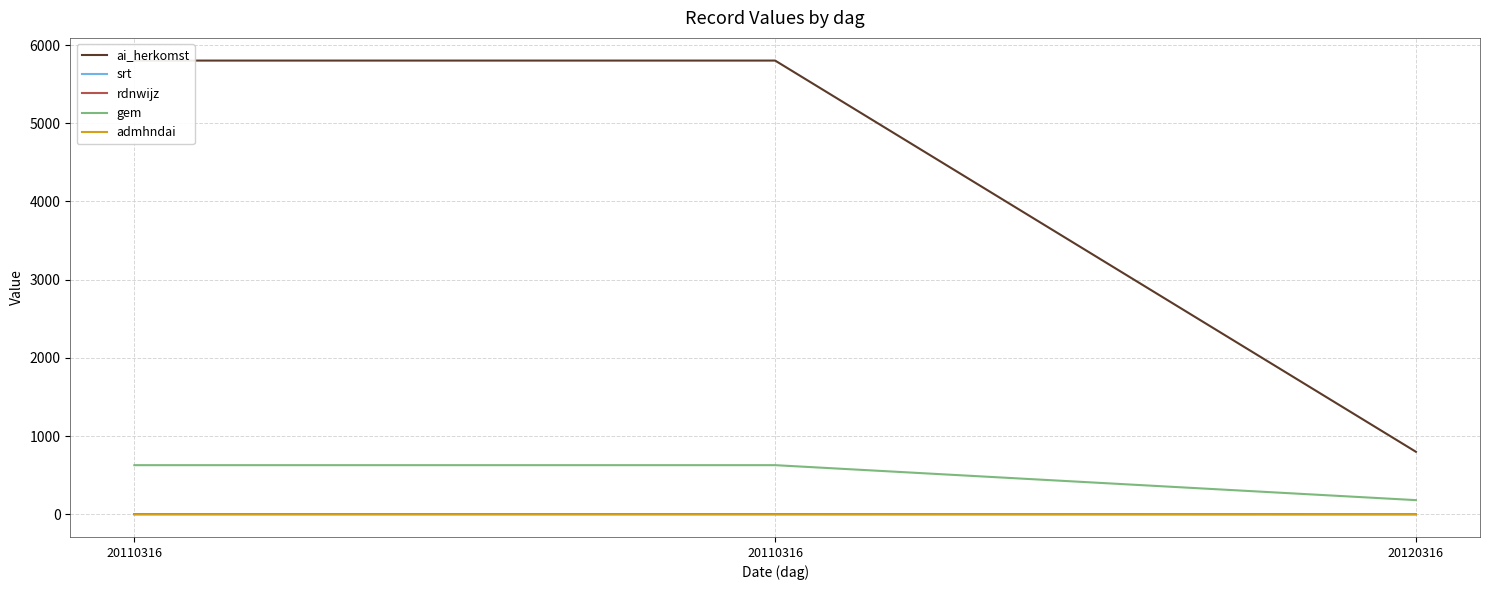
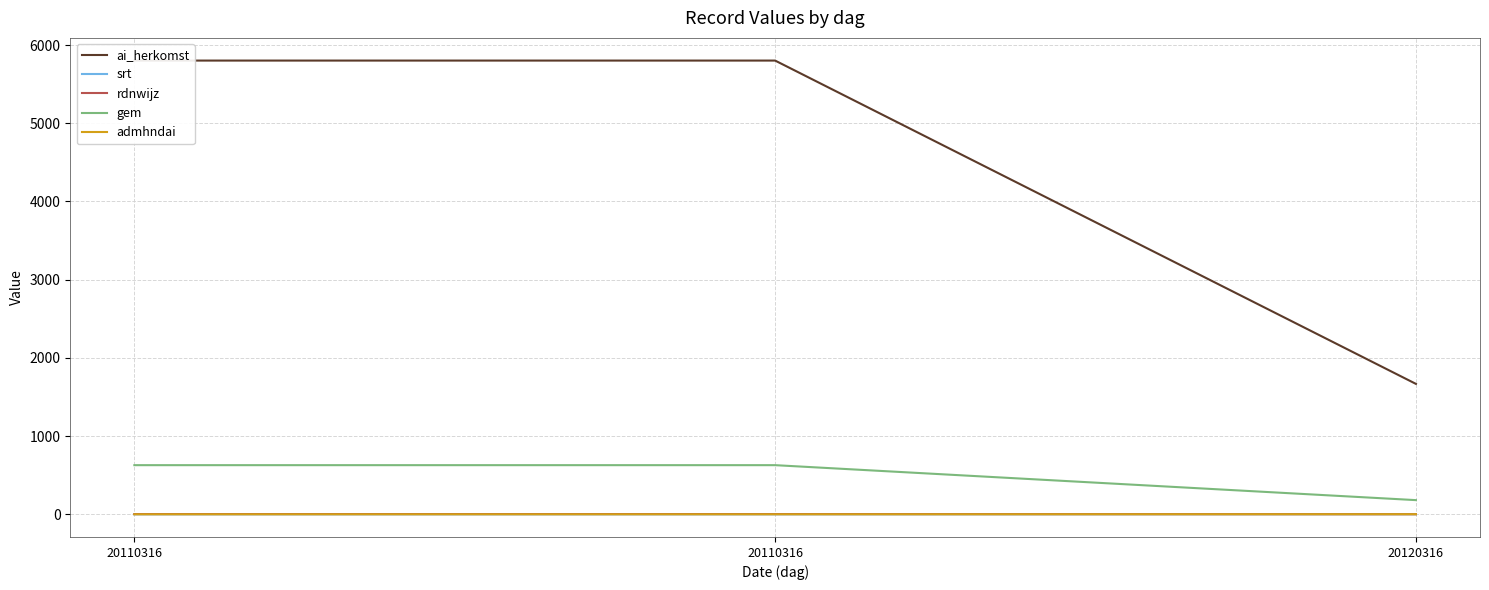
ai_herkomst, 20120316: 800 -> 1700
